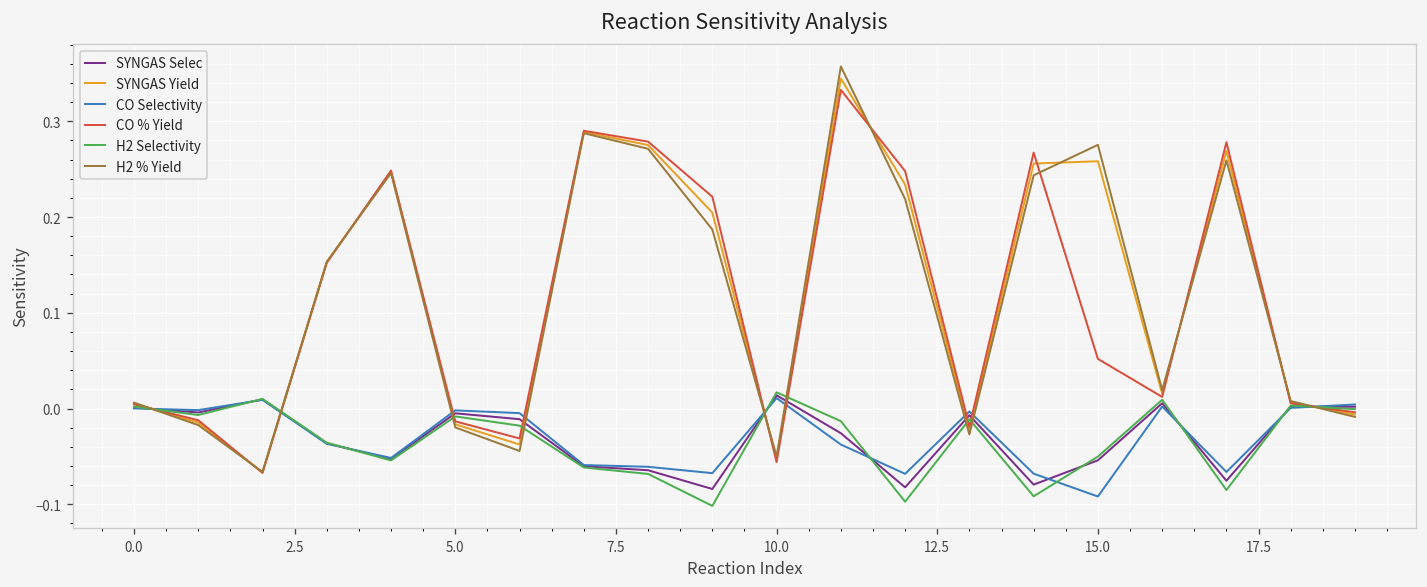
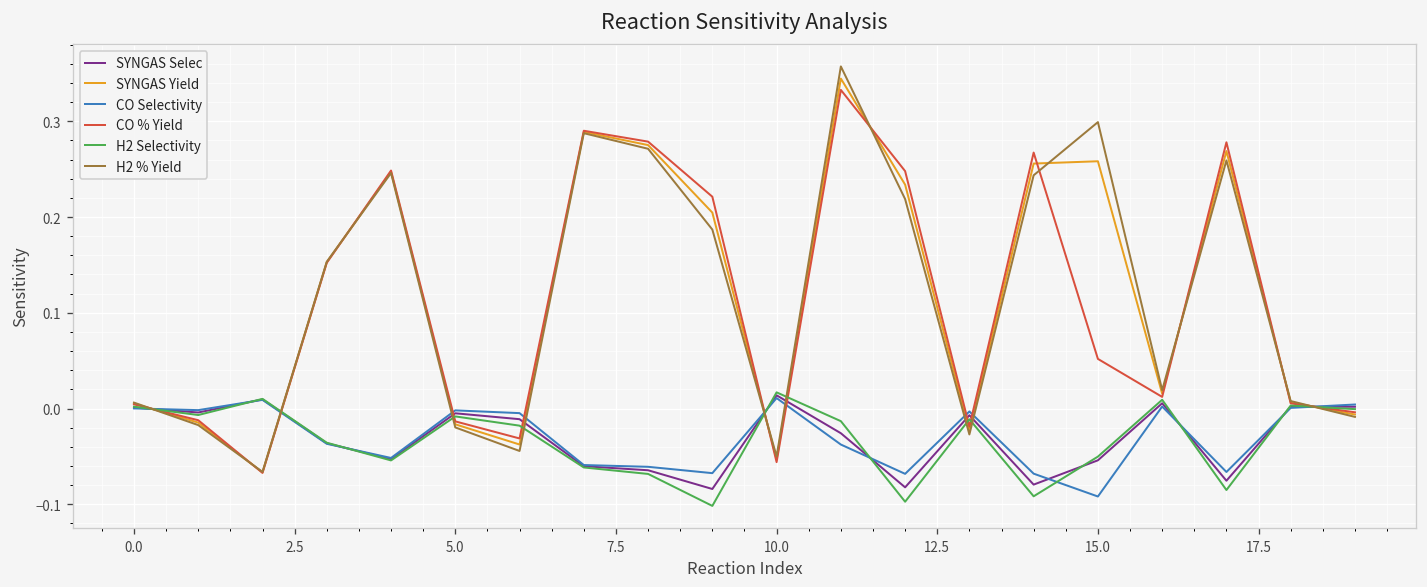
H2 % Yield, 15.0: 0.28 -> 0.30
